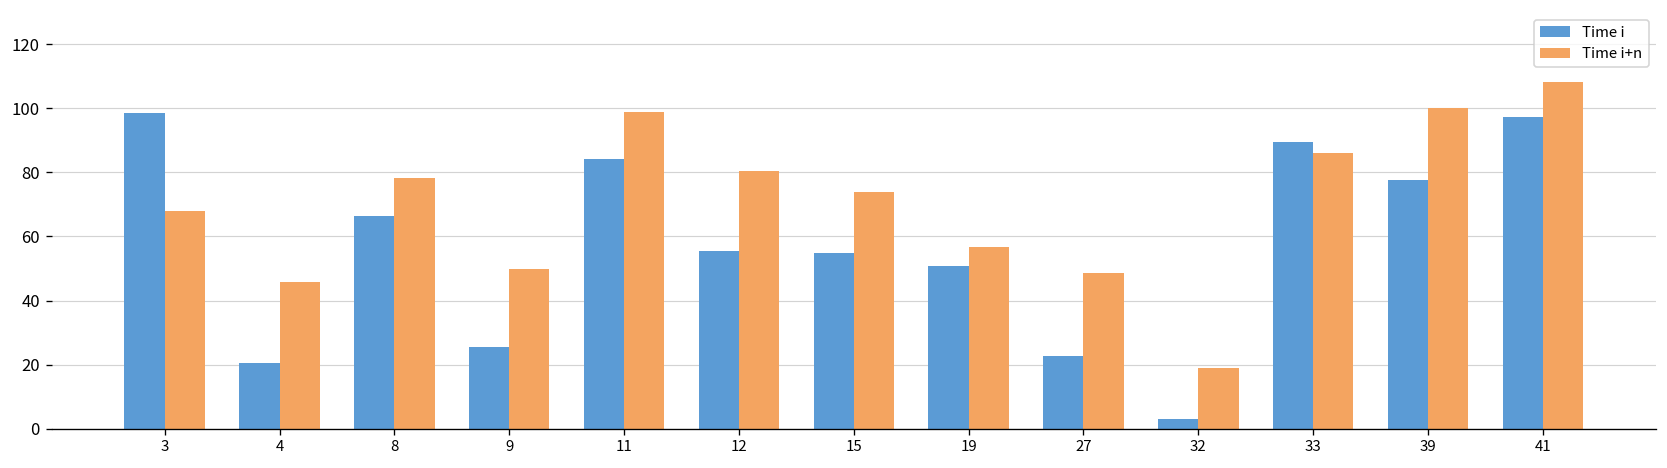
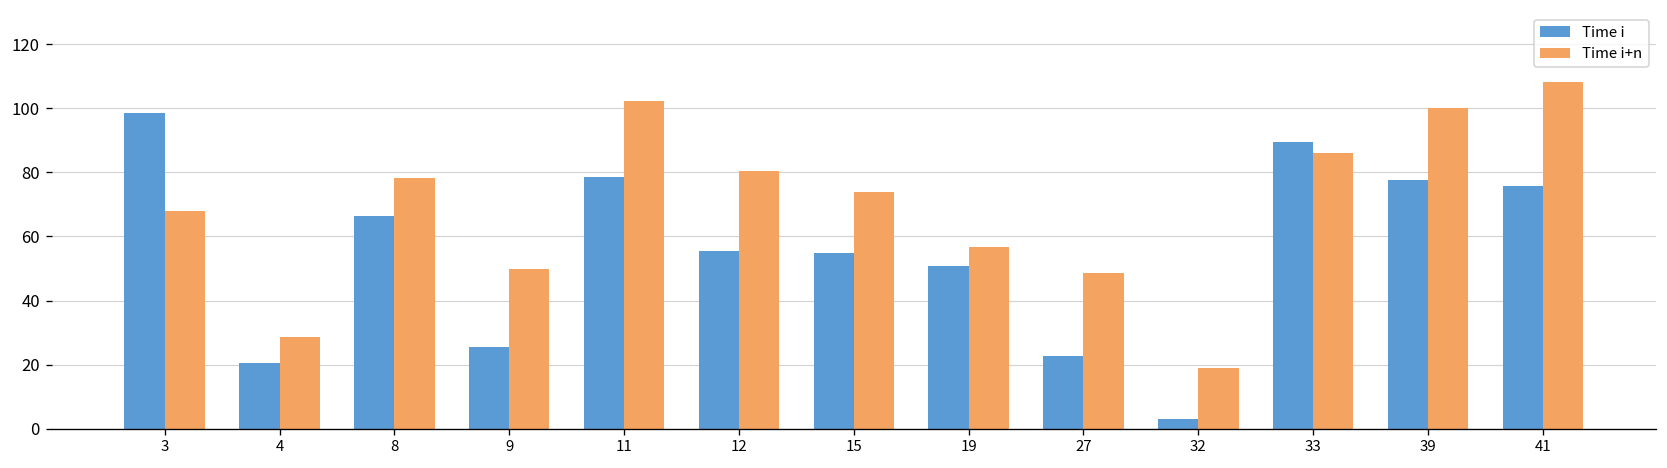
Time i+n, 4: 46 -> 29
Time i, 11: 84 -> 78
Time i+n, 11: 99 -> 102
Time i, 41: 97 -> 76
